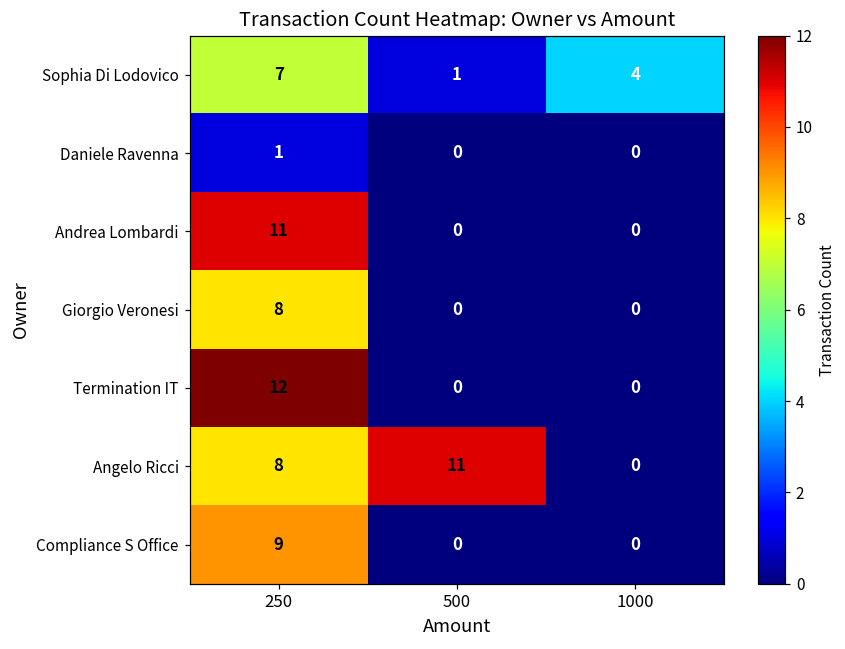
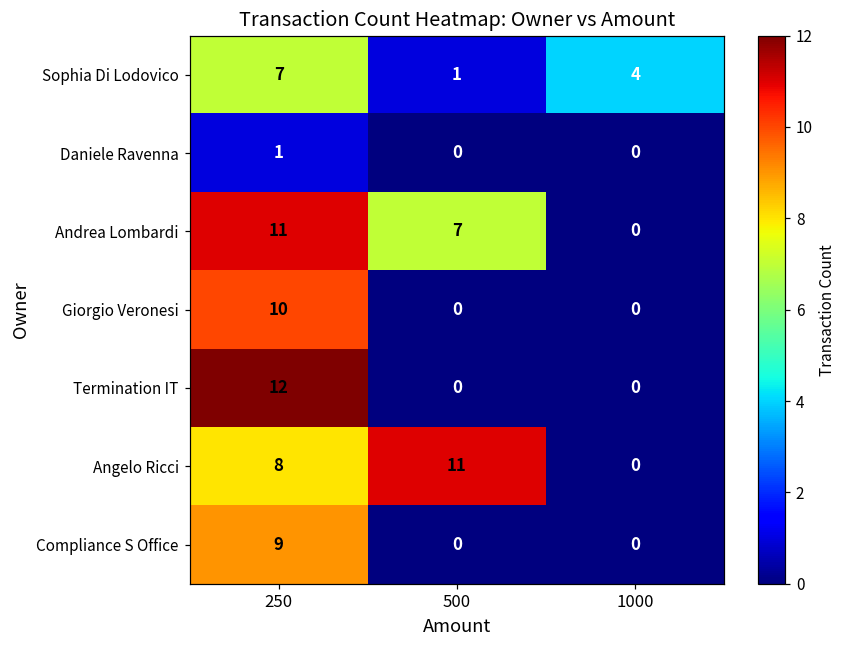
Andrea Lombardi, 500: 0 -> 7
Giorgio Veronesi, 250: 8 -> 10
